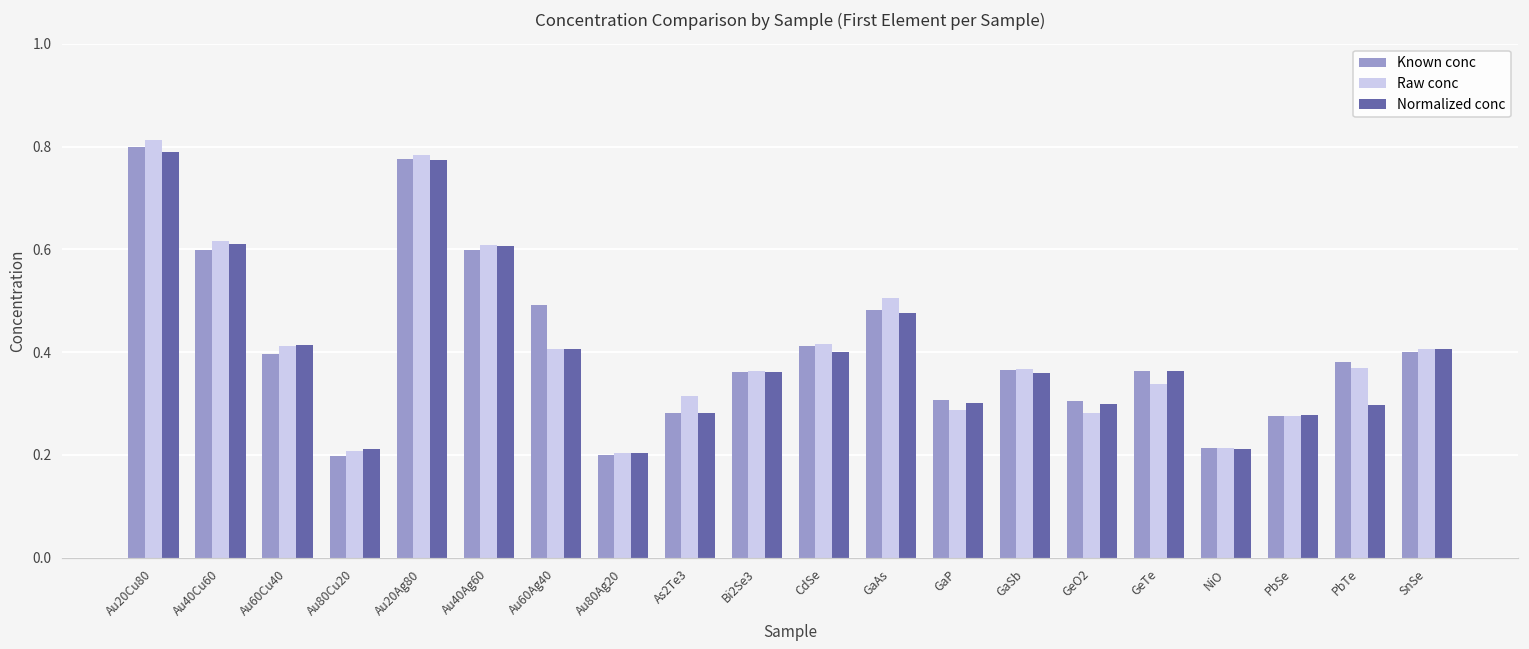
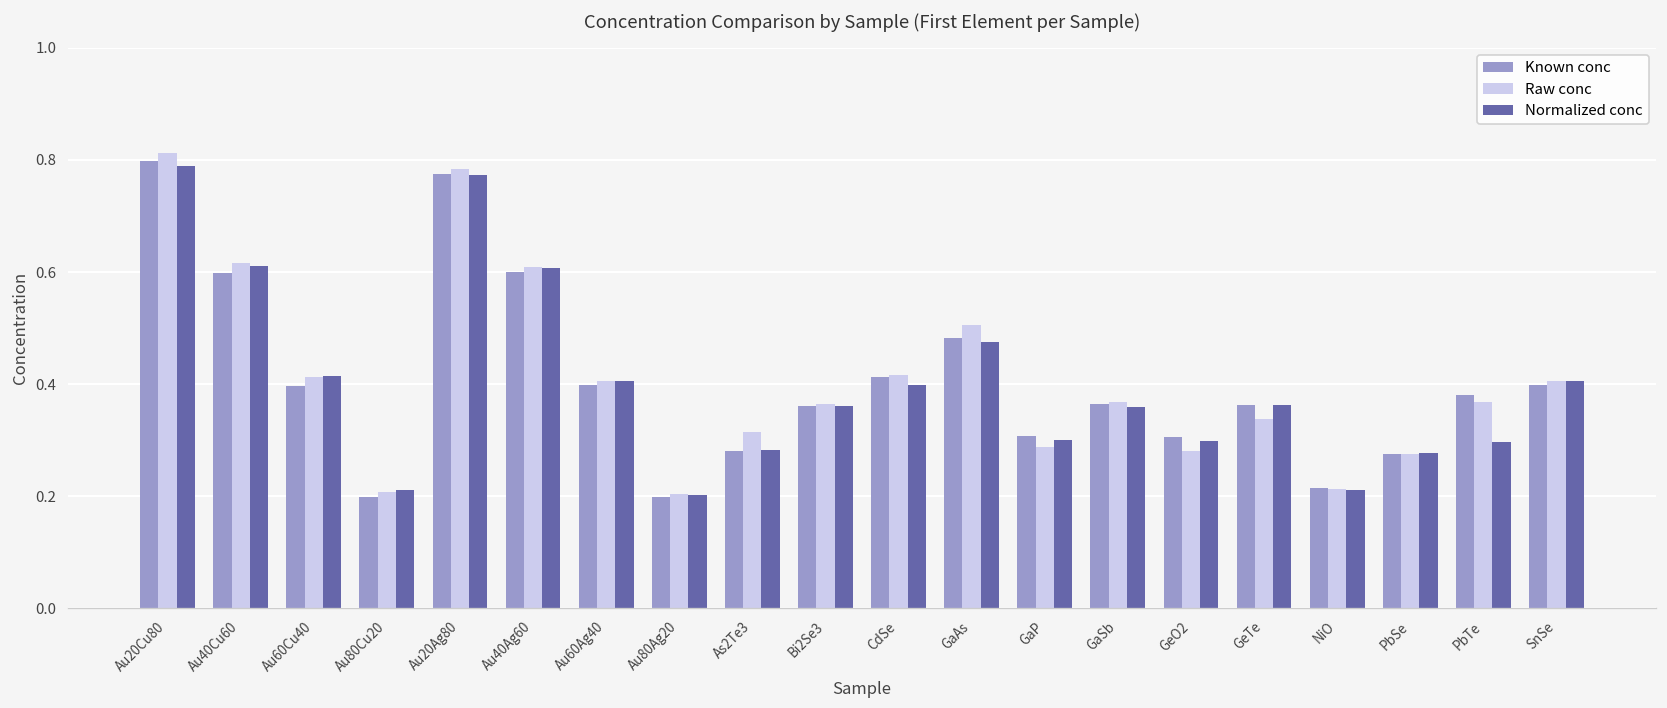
Known conc, Au60Ag40: 0.49 -> 0.40
